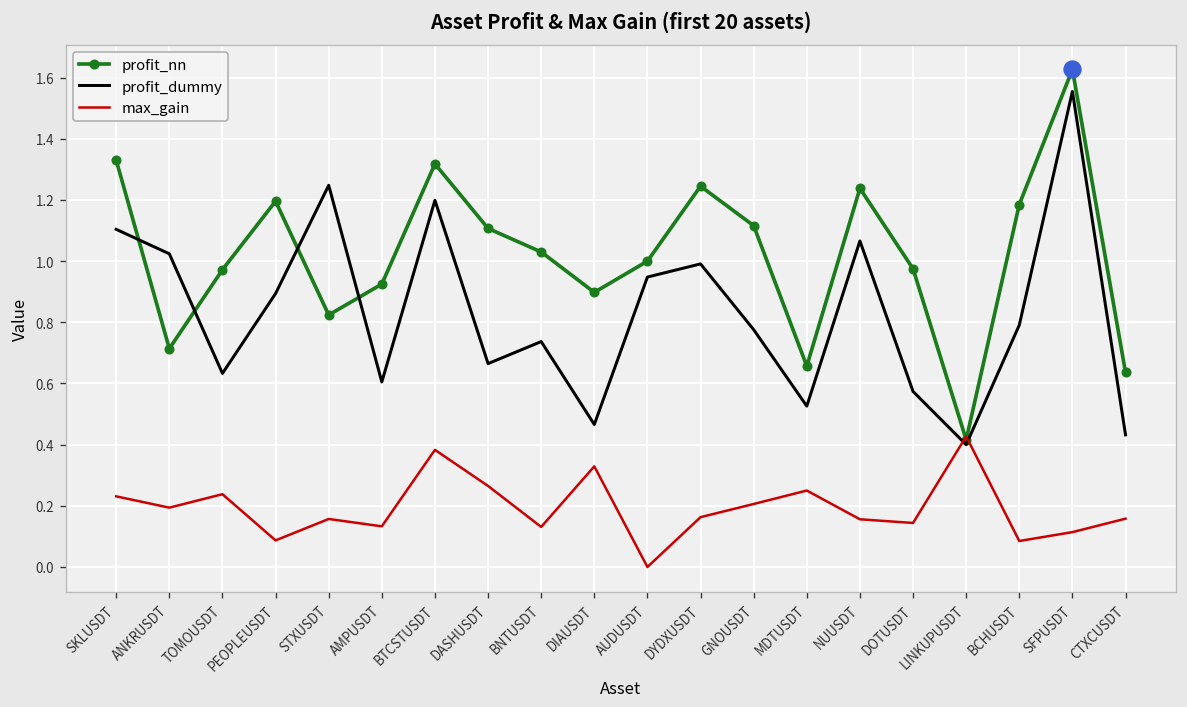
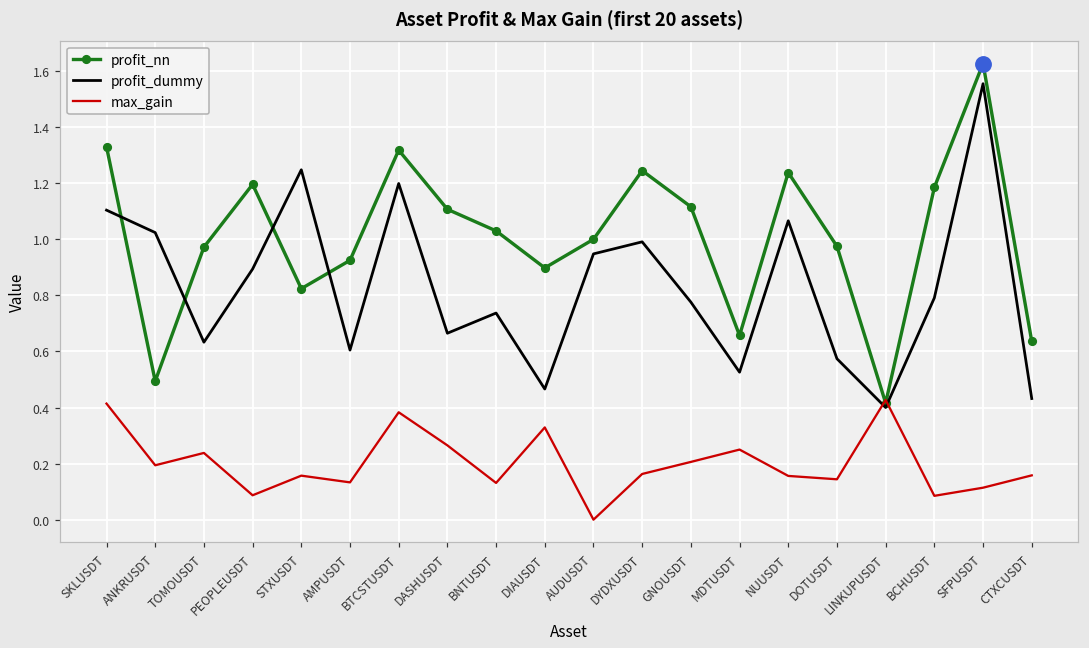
max_gain, SKLUSDT: 0.23 -> 0.41
profit_nn, ANKRUSDT: 0.71 -> 0.49
